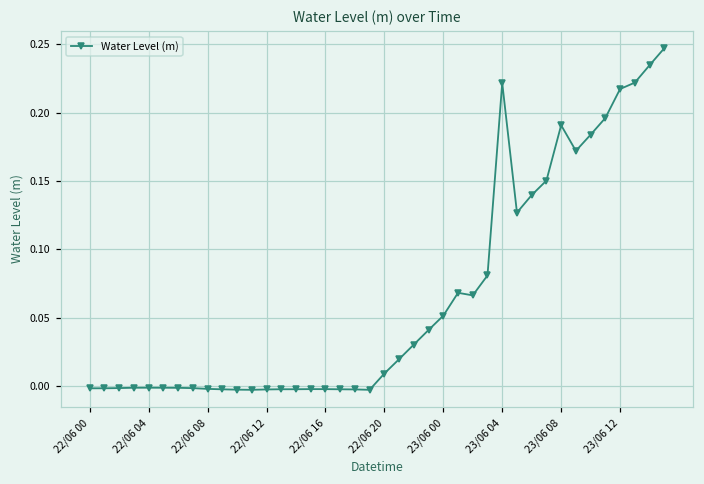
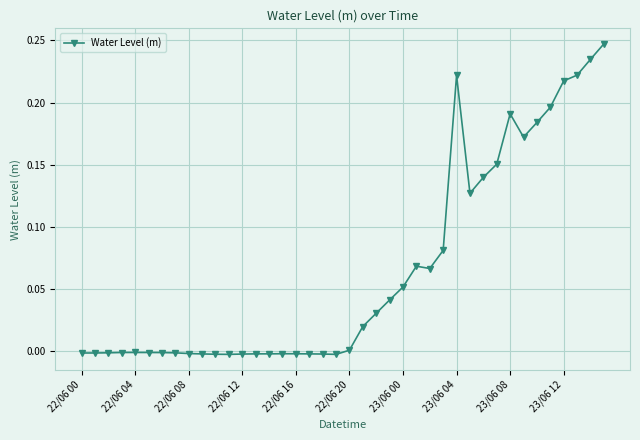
22/06 20: 0.009 -> 0.001
